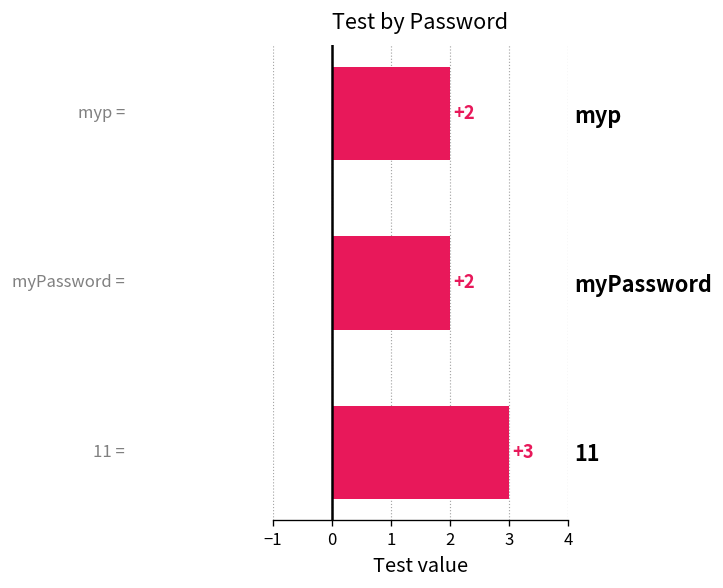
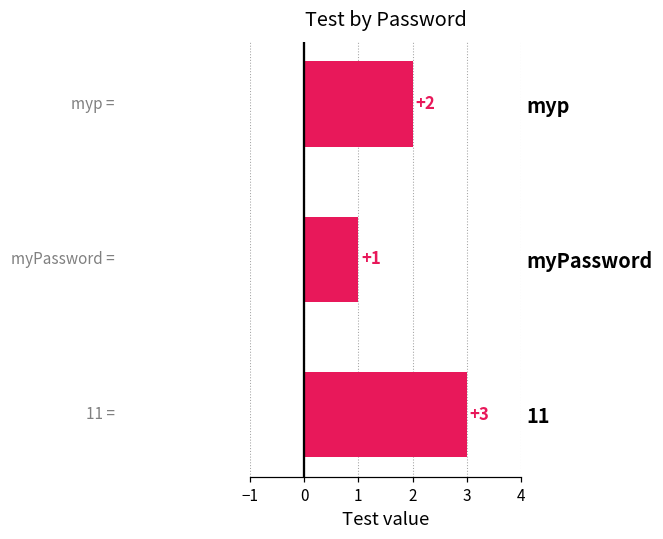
myPassword: +2 -> +1
